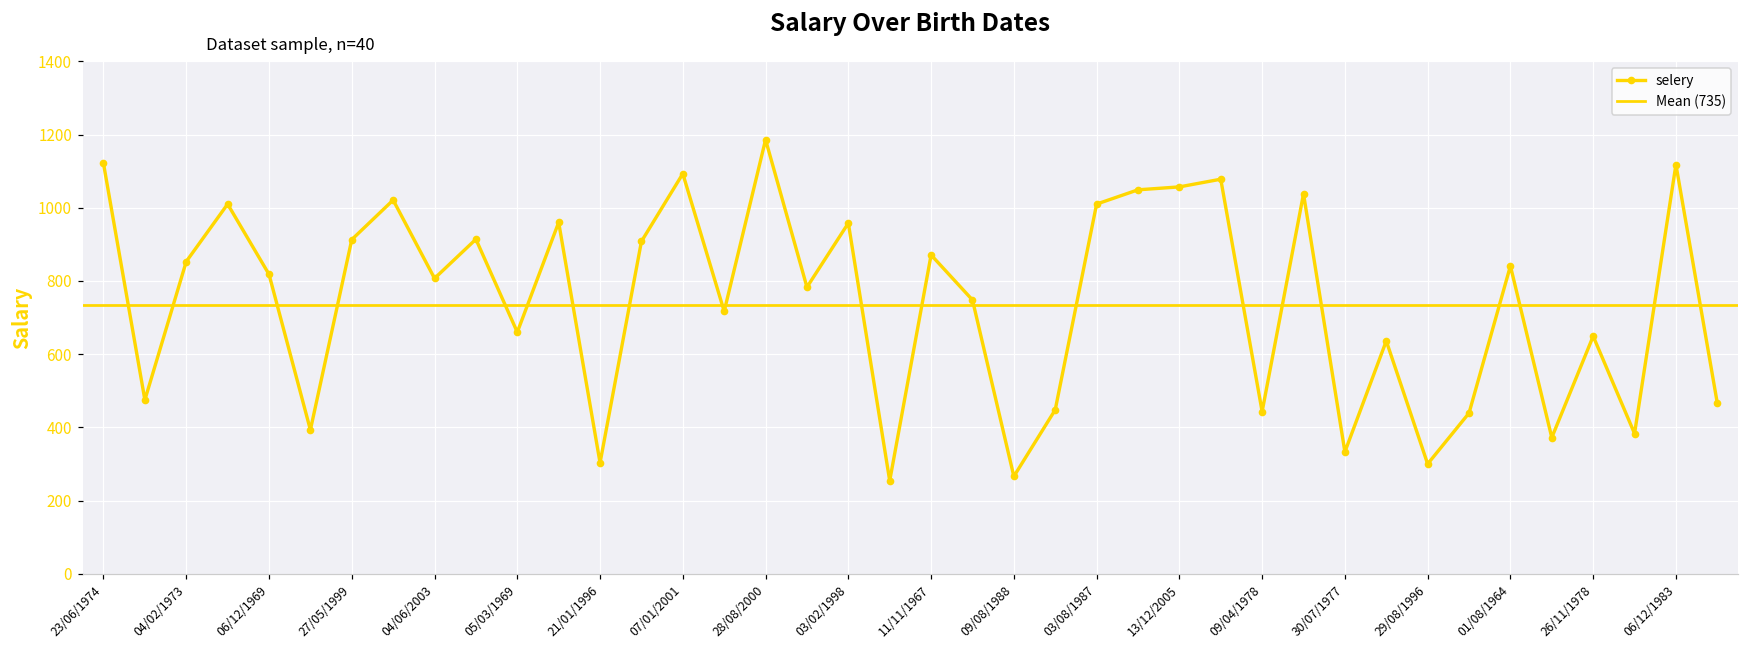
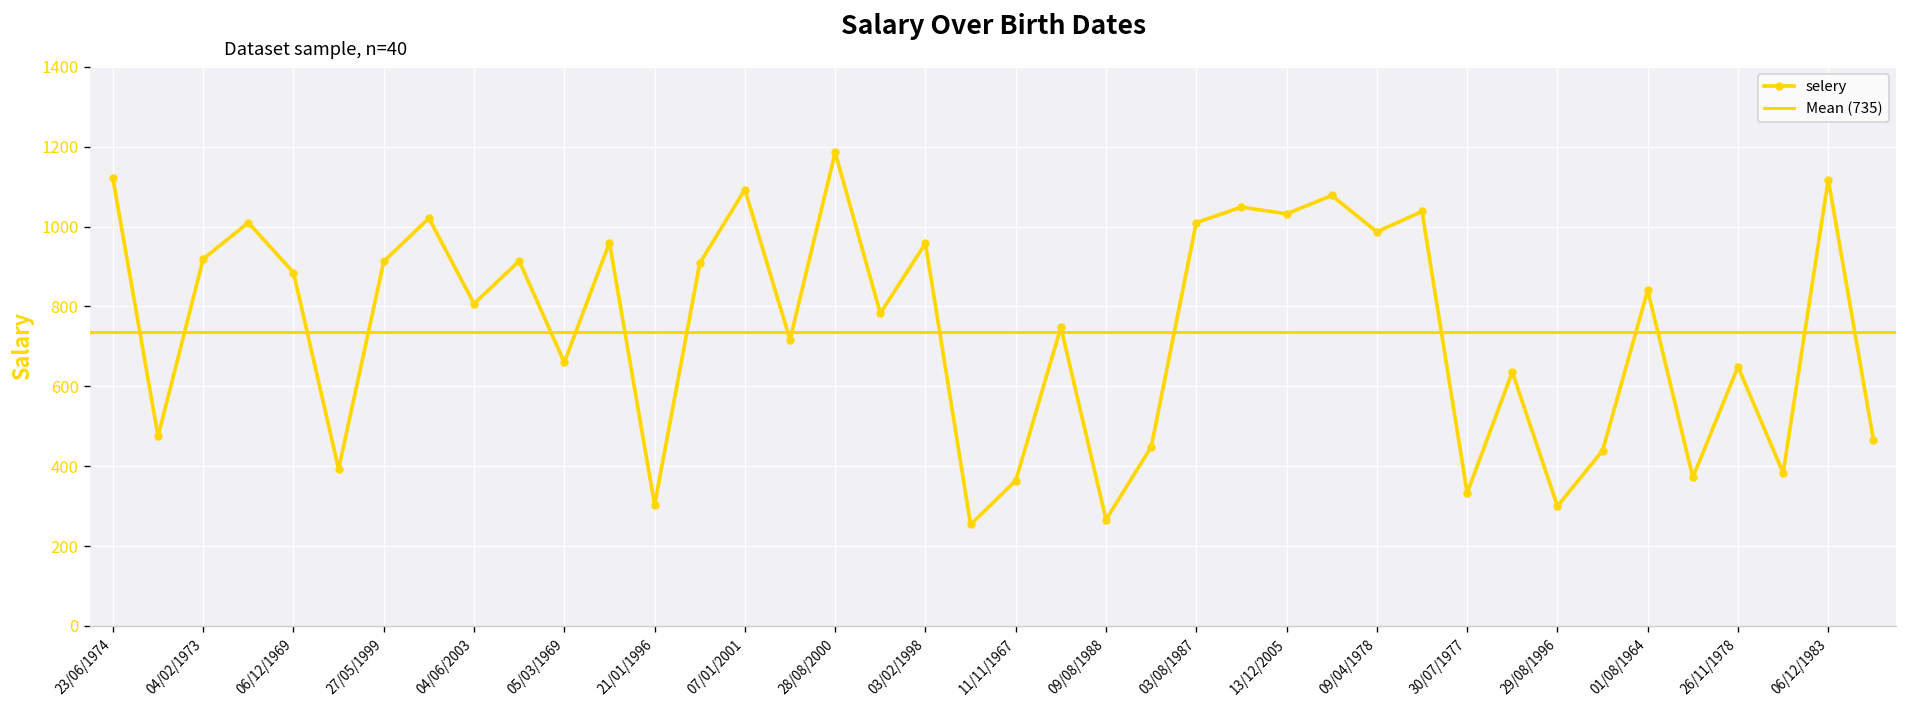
04/02/1973: 850 -> 920
06/12/1969: 820 -> 890
11/11/1967: 870 -> 360
13/12/2005: 1060 -> 1030
09/04/1978: 440 -> 990
